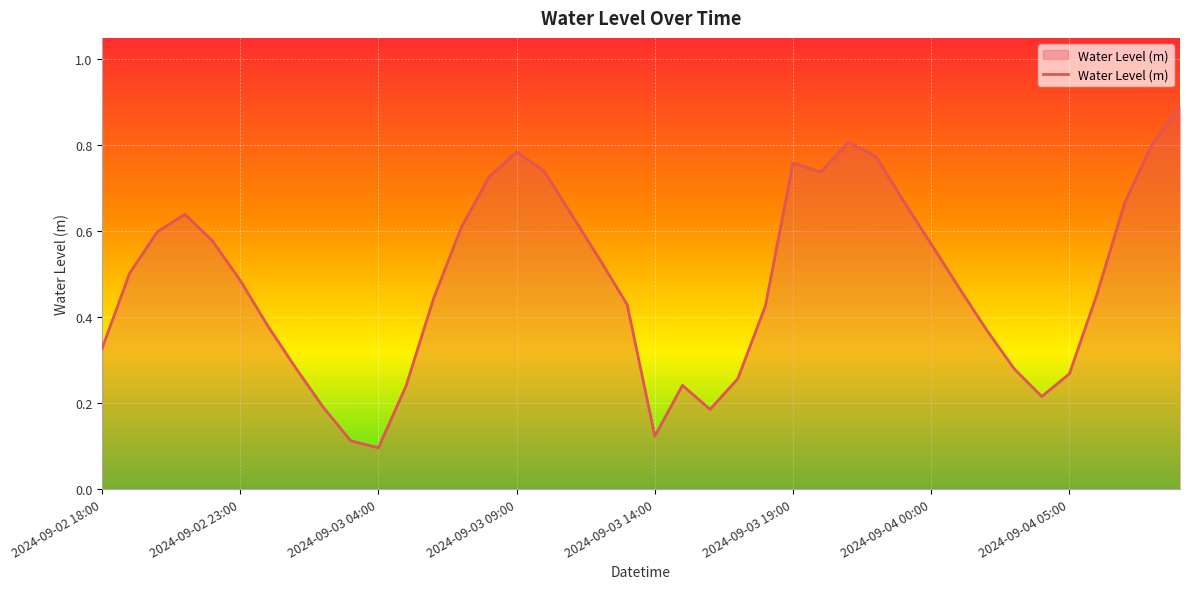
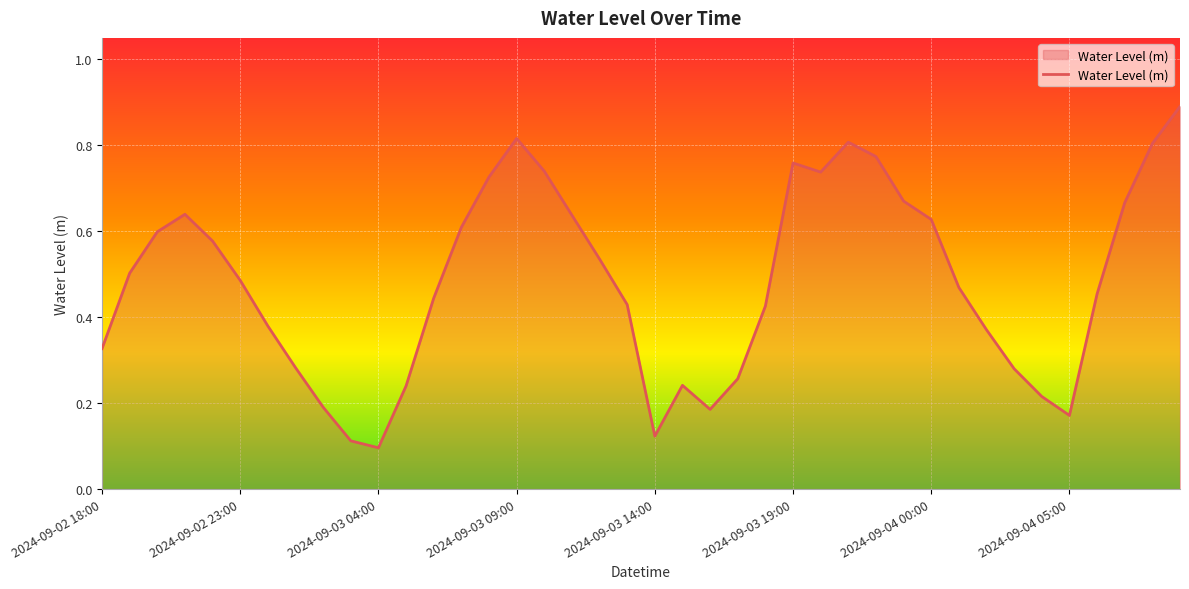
2024-09-03 09:00: 0.78 -> 0.82
2024-09-04 00:00: 0.57 -> 0.63
2024-09-04 05:00: 0.27 -> 0.17
